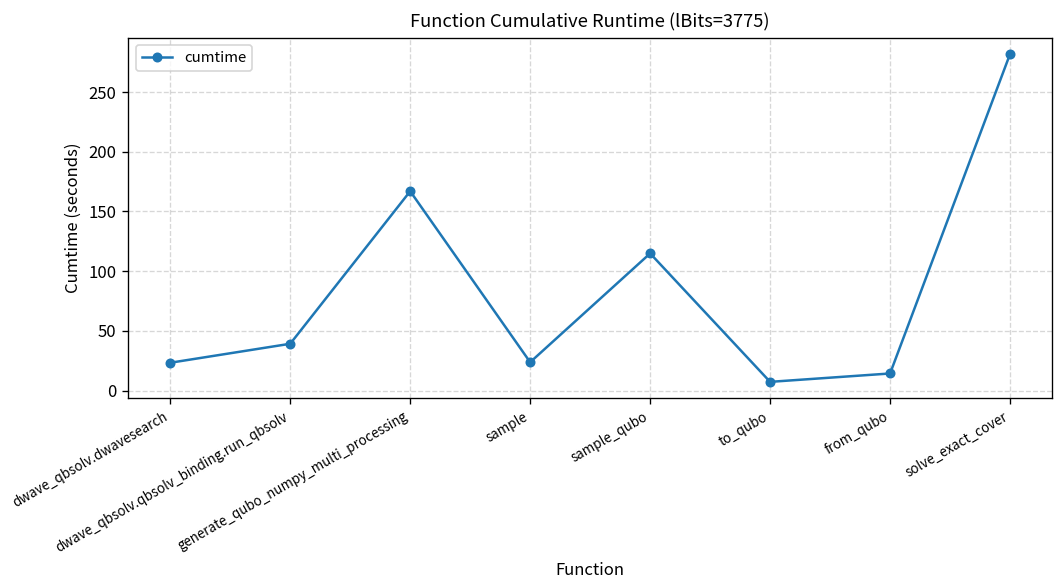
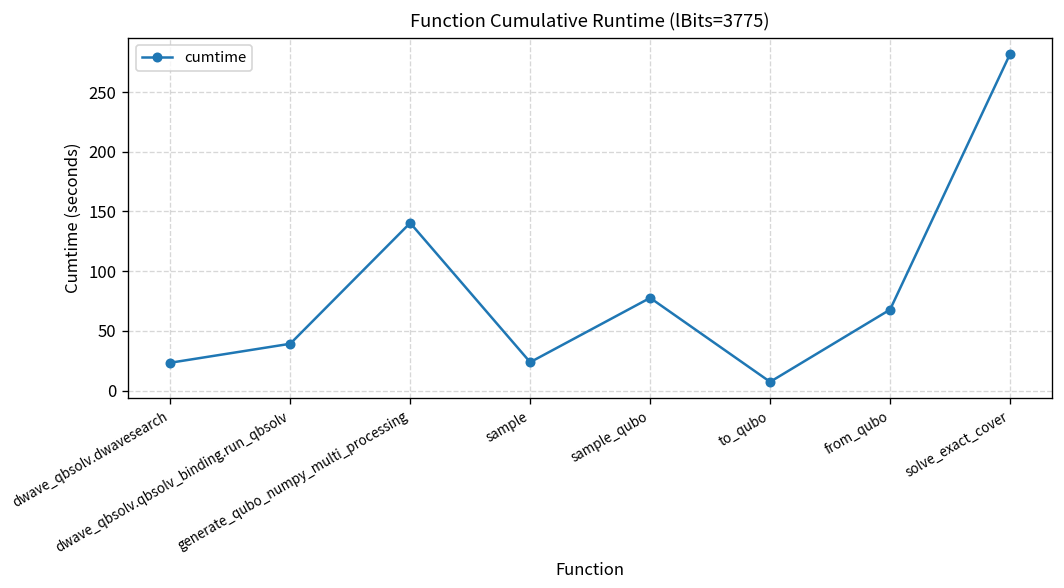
generate_qubo_numpy_multi_processing: 170 -> 140
sample_qubo: 110 -> 80
from_qubo: 10 -> 70
